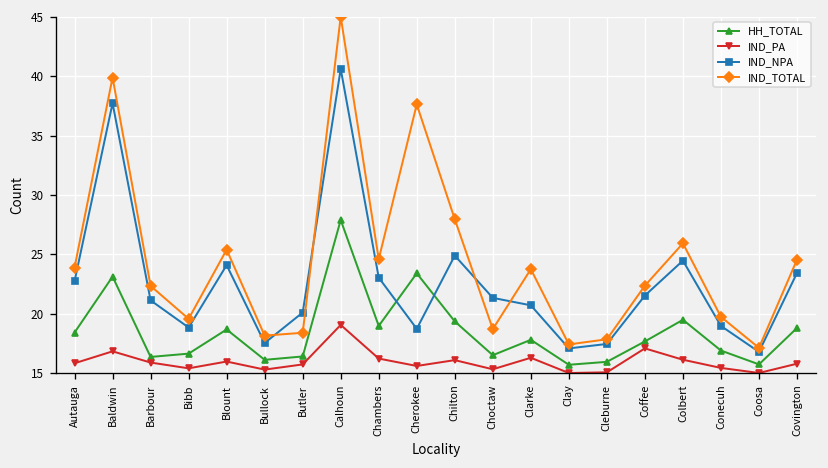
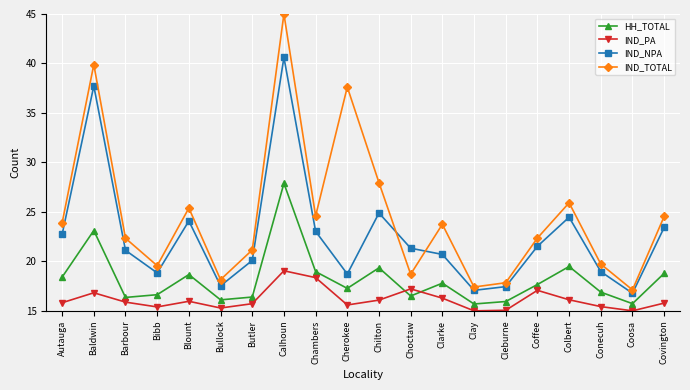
IND_TOTAL, Butler: 18 -> 21
IND_PA, Chambers: 16 -> 18
HH_TOTAL, Cherokee: 23 -> 17
IND_PA, Choctaw: 15 -> 17
